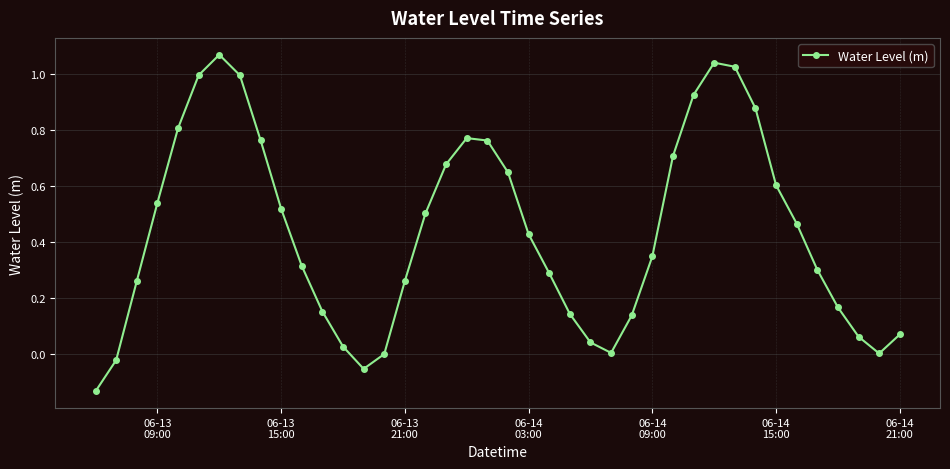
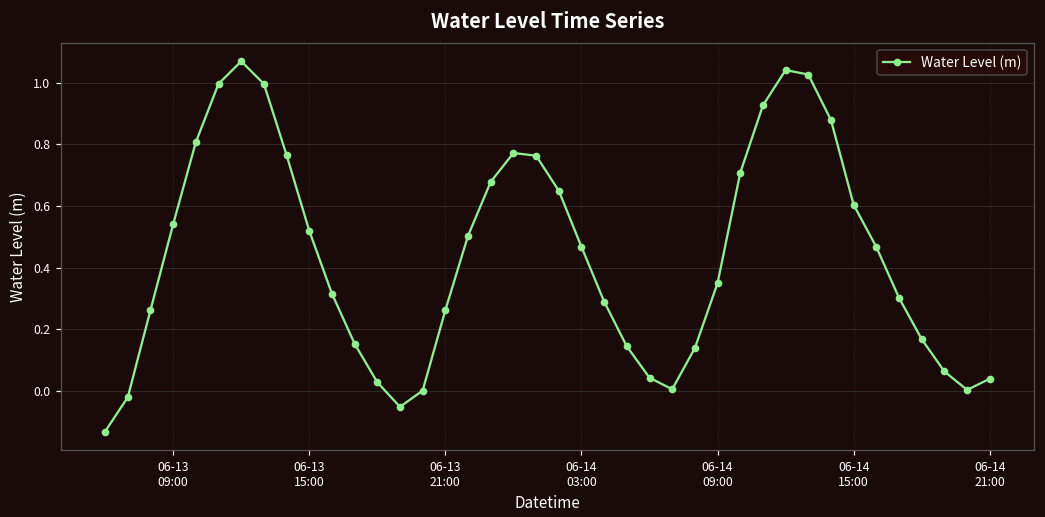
06-14 03:00: 0.43 -> 0.47
06-14 21:00: 0.07 -> 0.04
